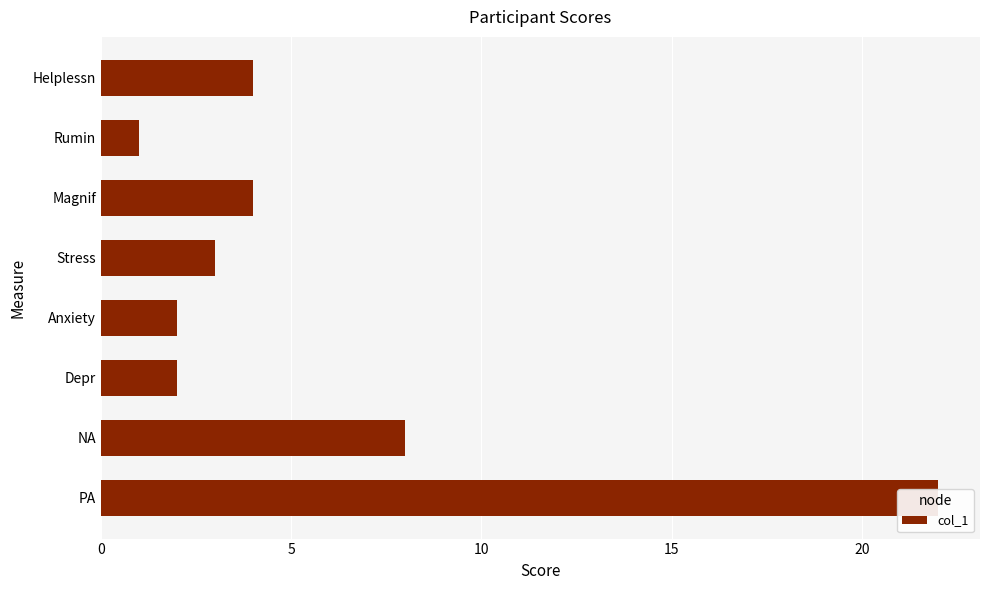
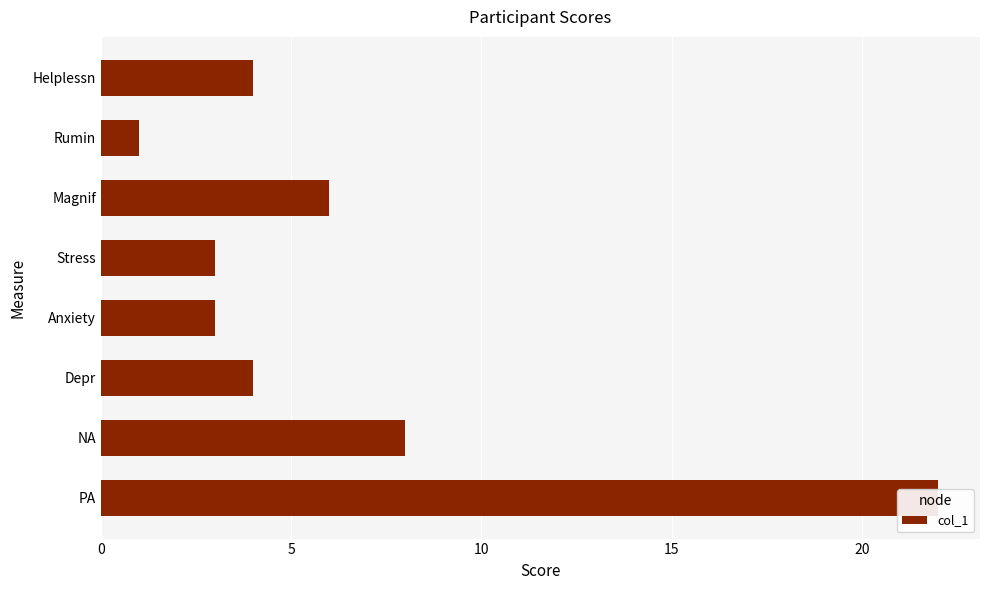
Magnif: 4 -> 6
Anxiety: 2 -> 3
Depr: 2 -> 4
